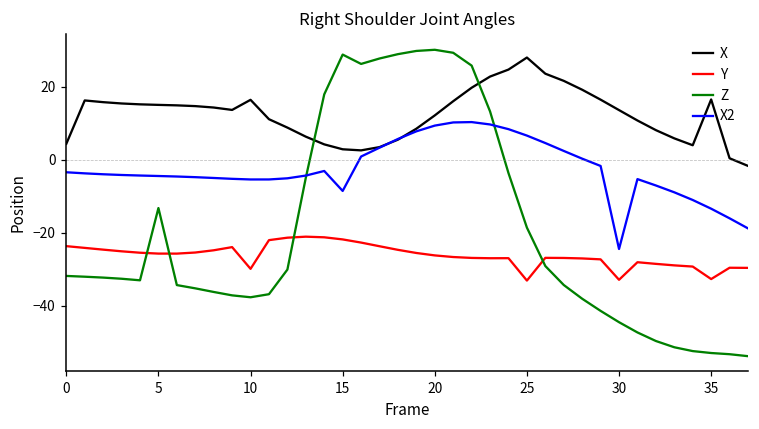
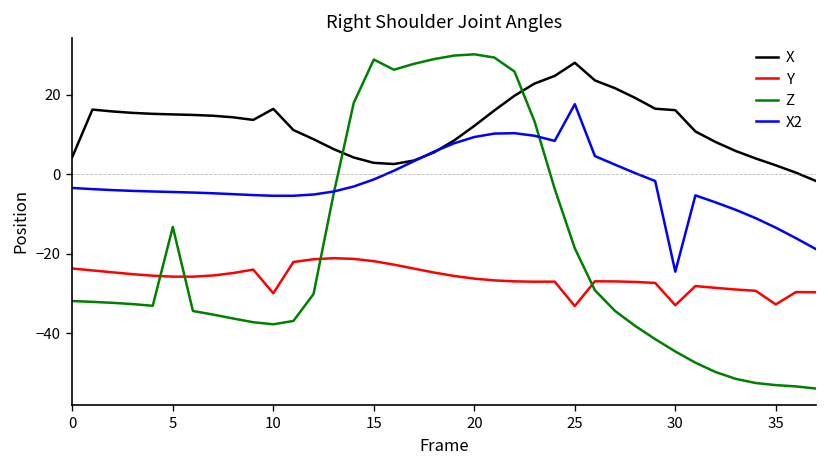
X2, 15: -9 -> -1
X2, 25: 7 -> 18
X, 30: 14 -> 16
X, 35: 17 -> 2
